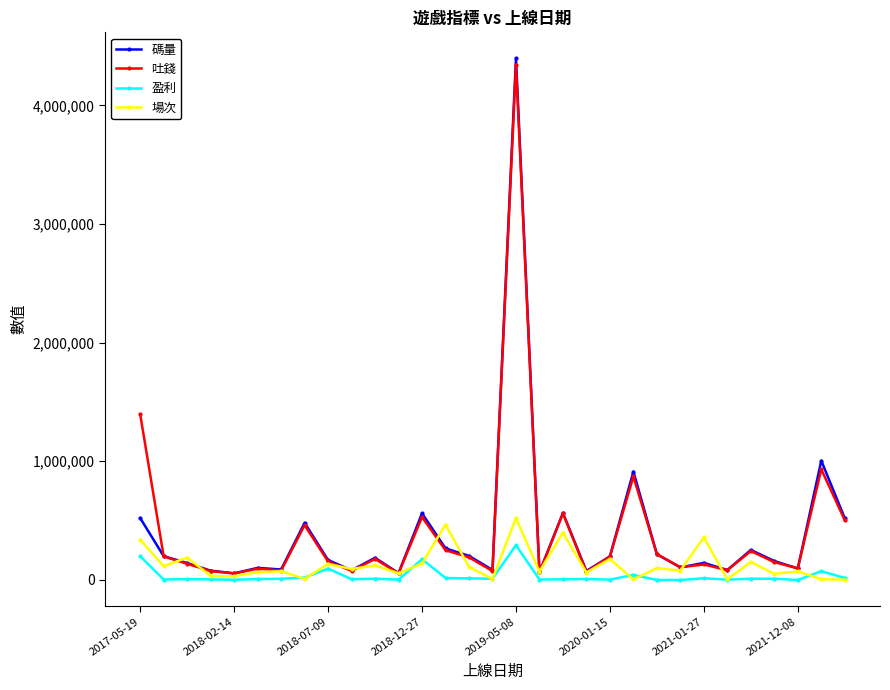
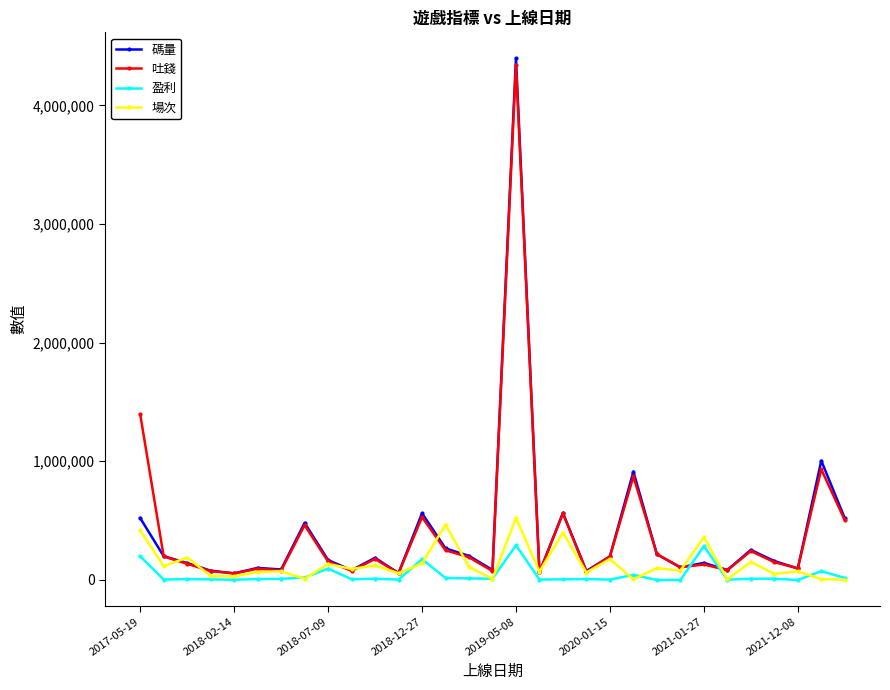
場次, 2017-05-19: 340,000 -> 420,000
盈利, 2021-01-27: 10,000 -> 280,000
